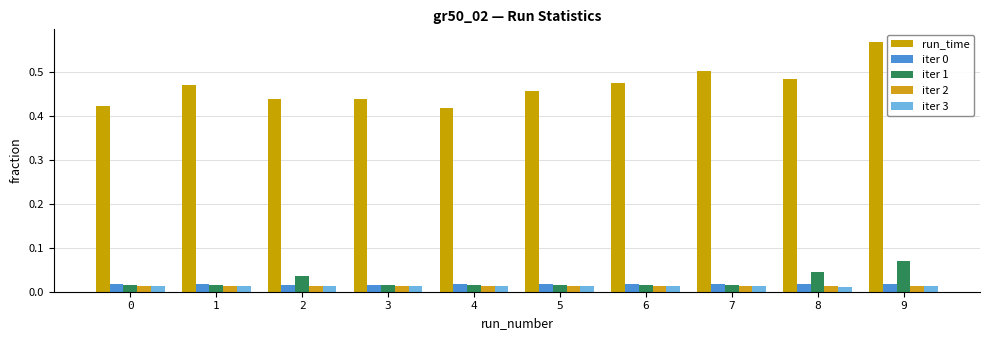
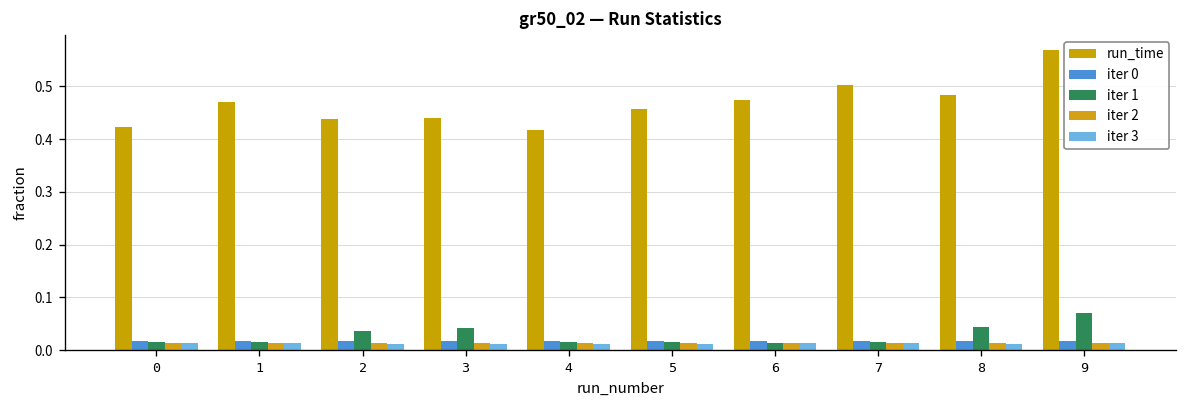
iter 1, 3: 0.01 -> 0.04
